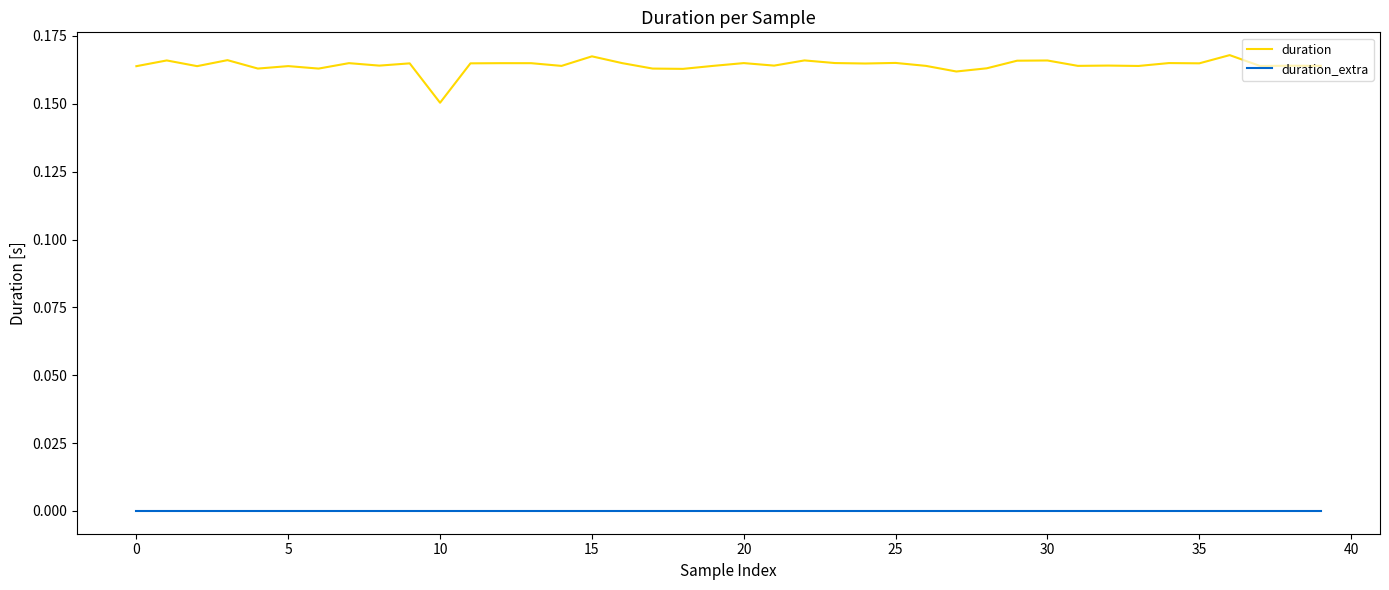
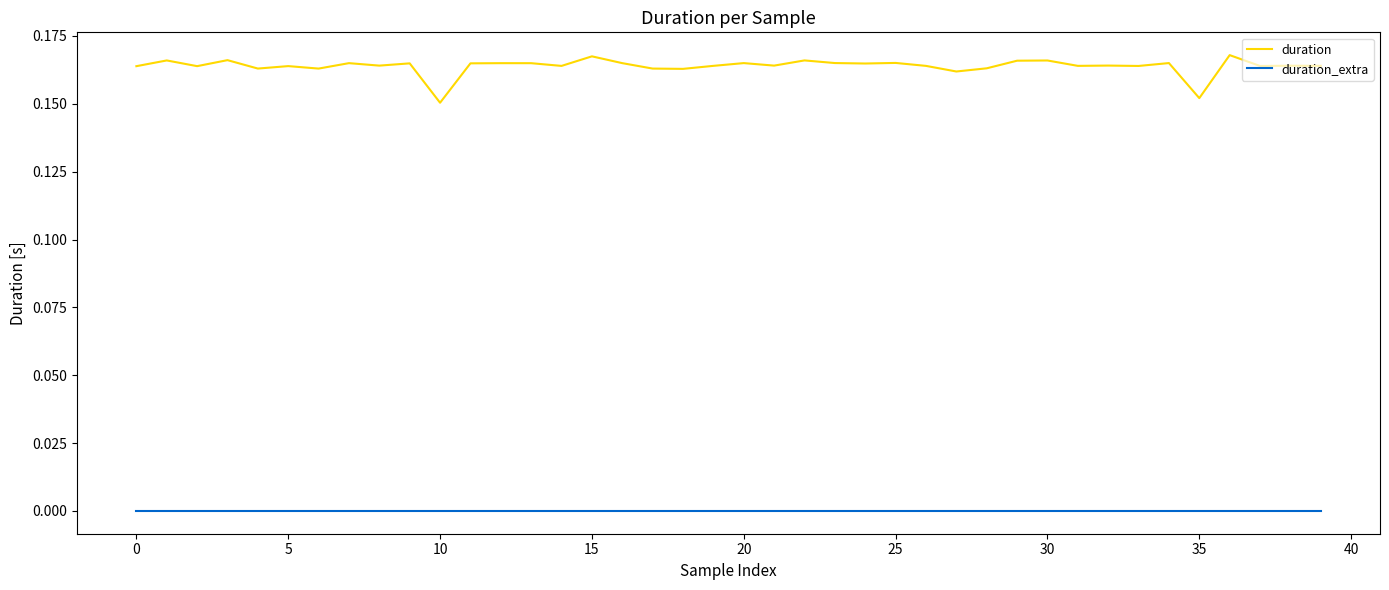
duration, 35: 0.165 -> 0.152
